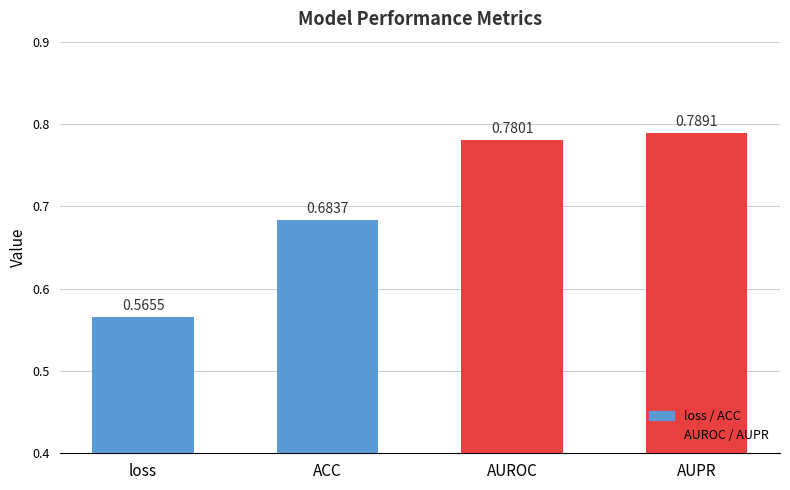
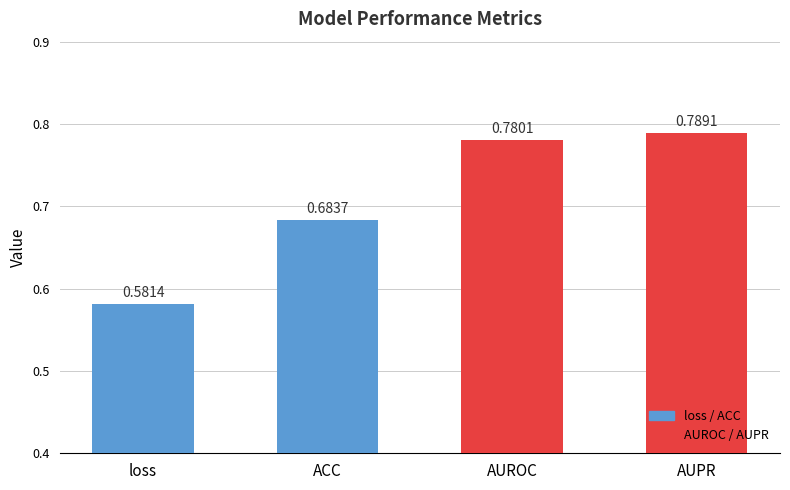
loss: 0.5655 -> 0.5814
